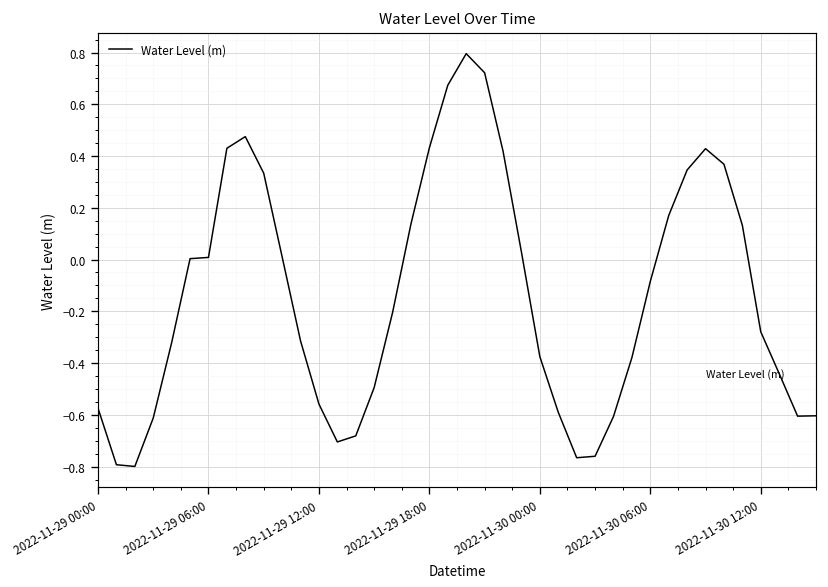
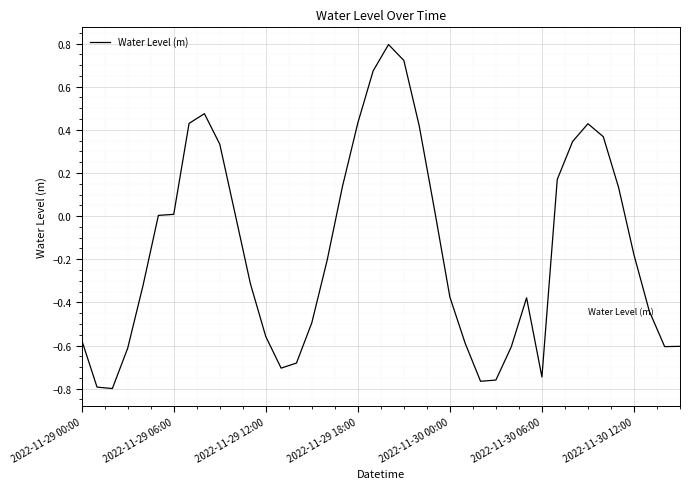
2022-11-30 06:00: -0.08 -> -0.75
2022-11-30 12:00: -0.28 -> -0.18
